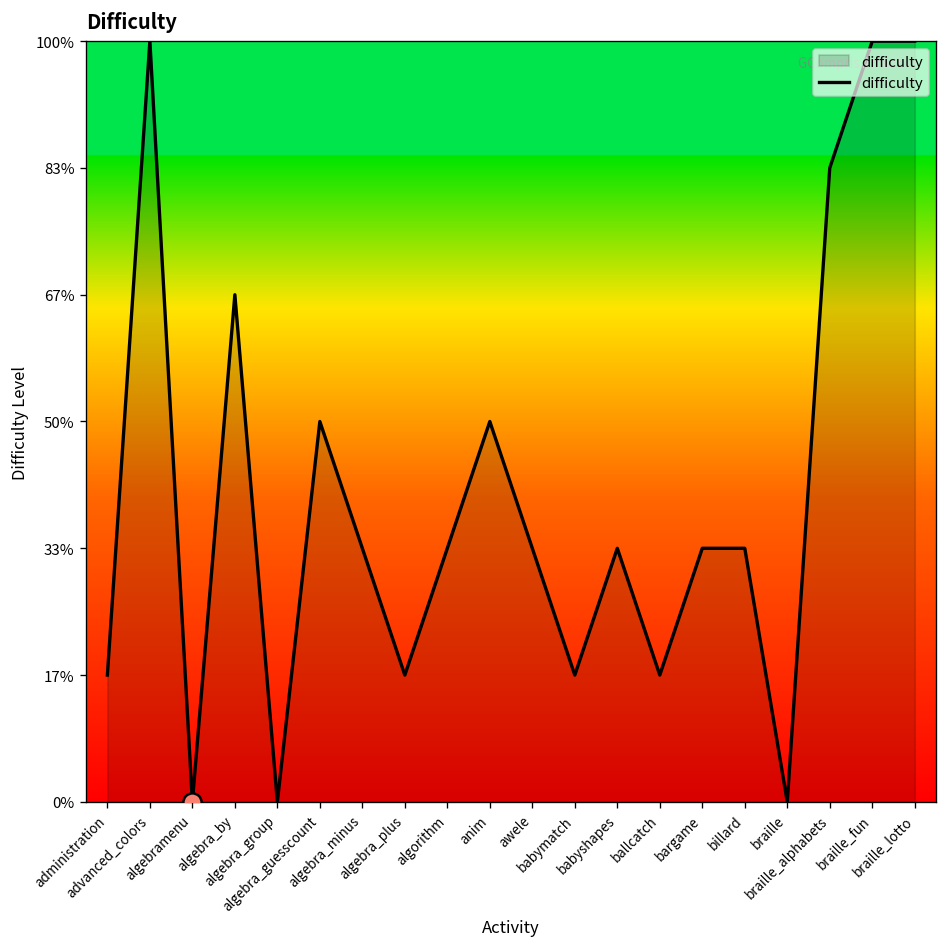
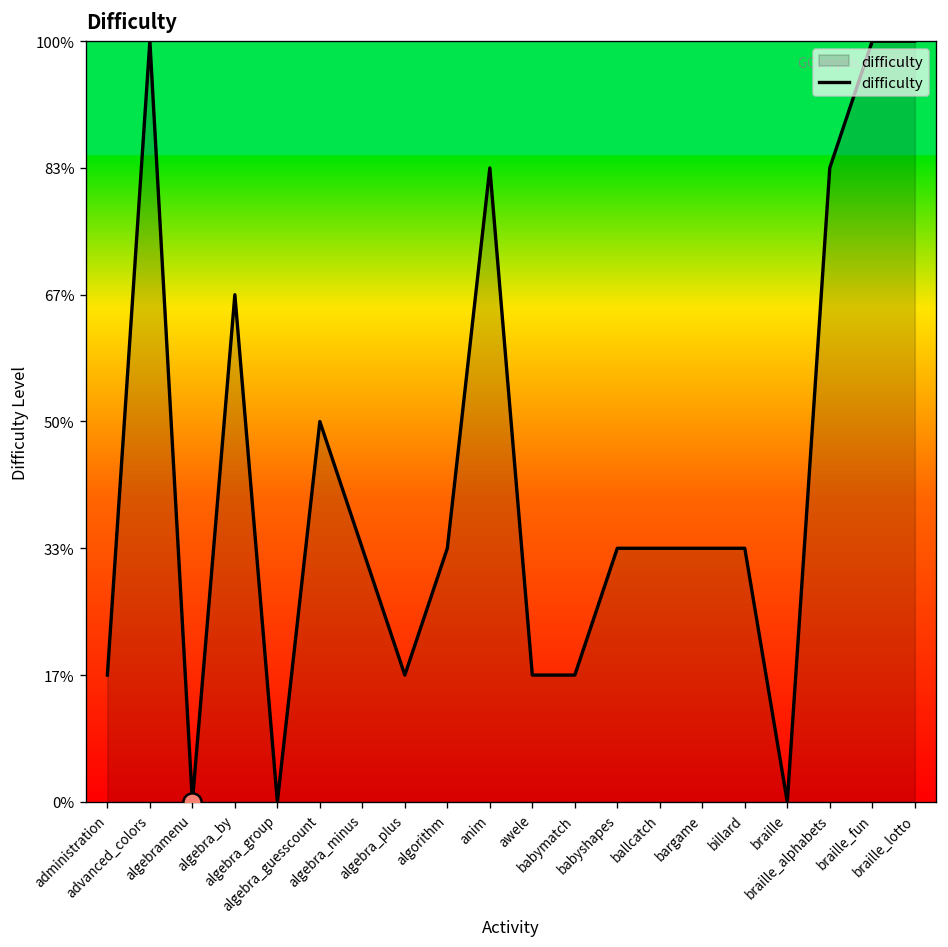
difficulty, anim: 50% -> 83%
difficulty, awele: 33% -> 17%
difficulty, ballcatch: 17% -> 33%
